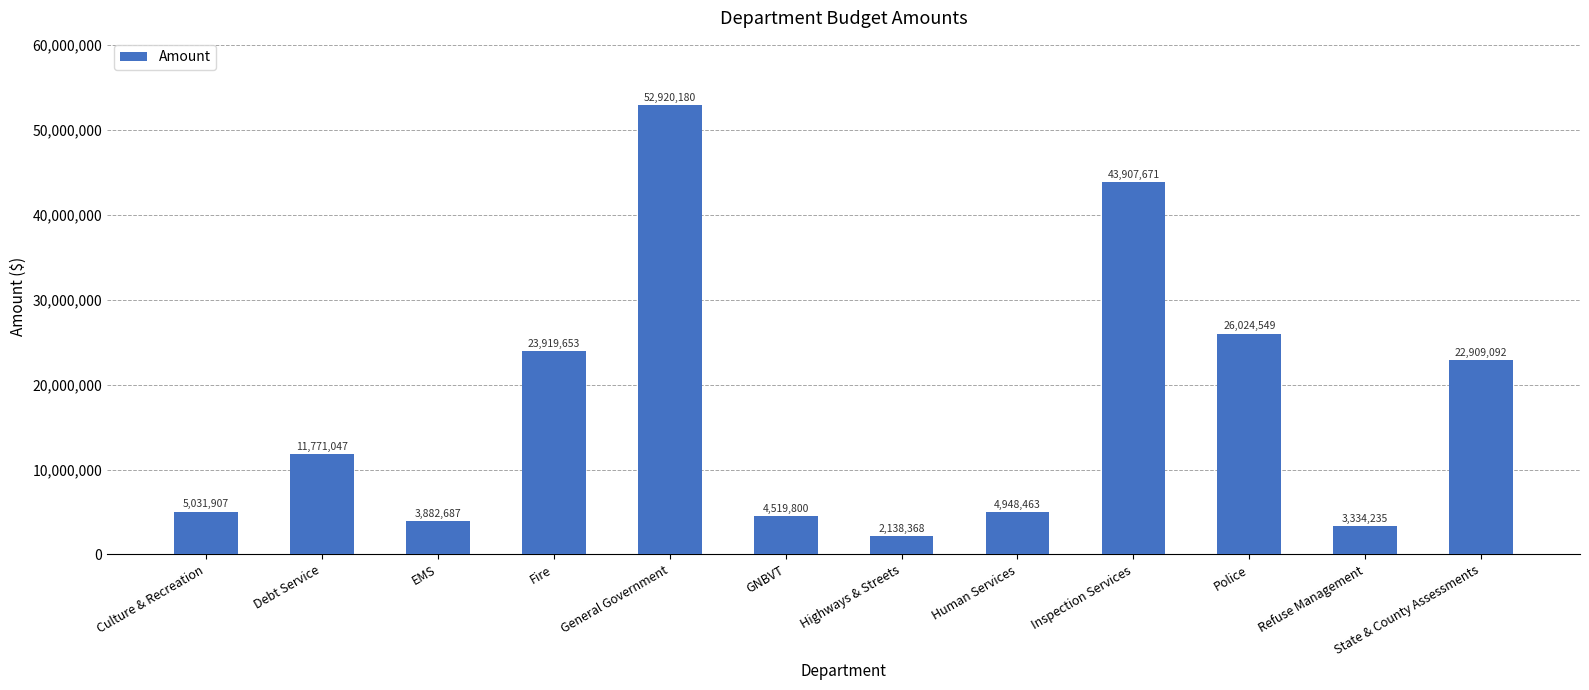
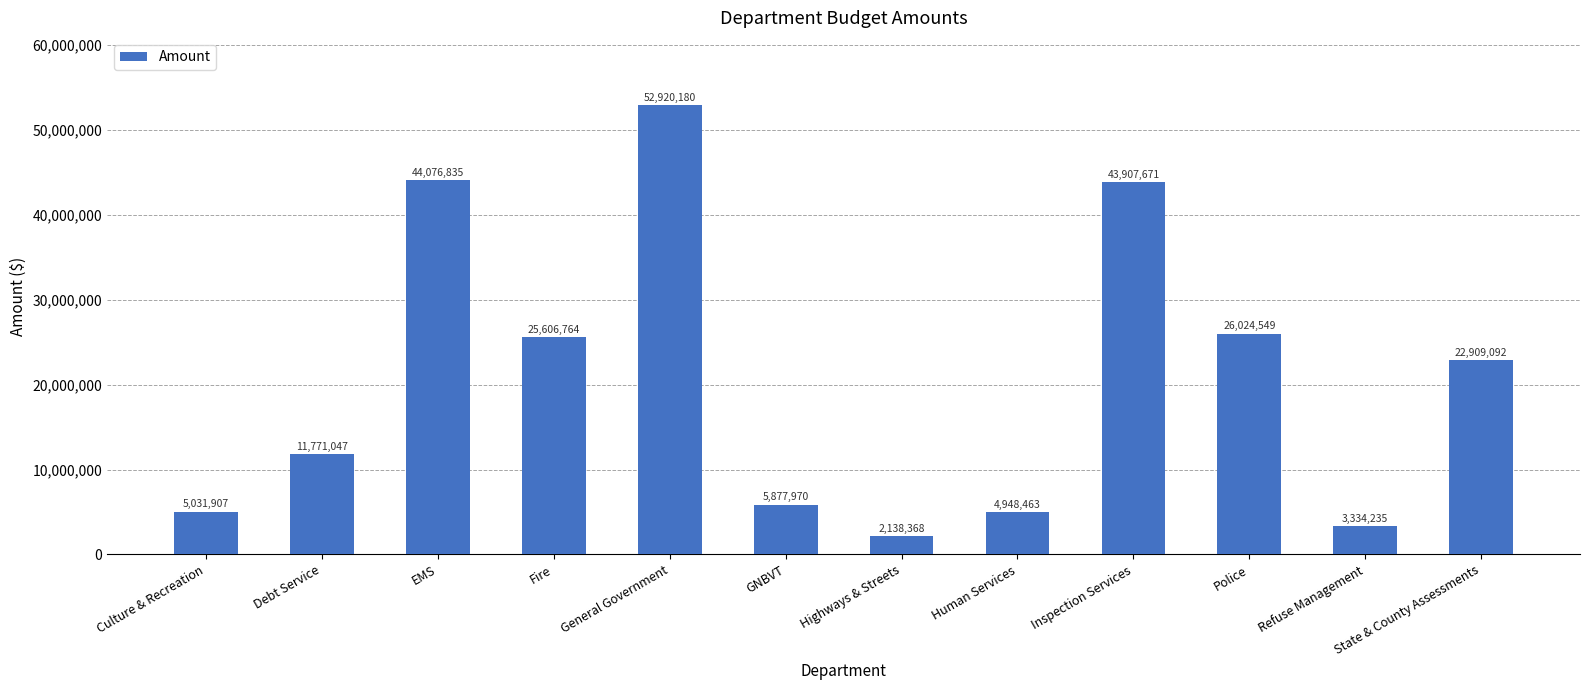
EMS: 3,882,687 -> 44,076,835
Fire: 23,919,653 -> 25,606,764
GNBVT: 4,519,800 -> 5,877,970
